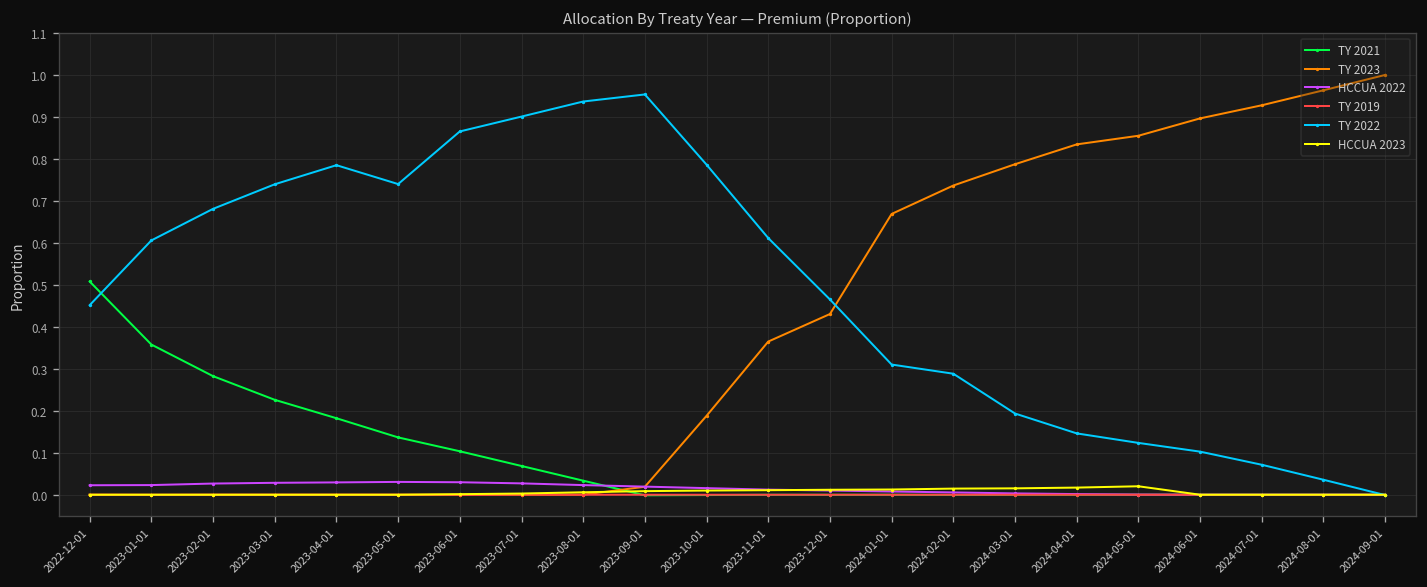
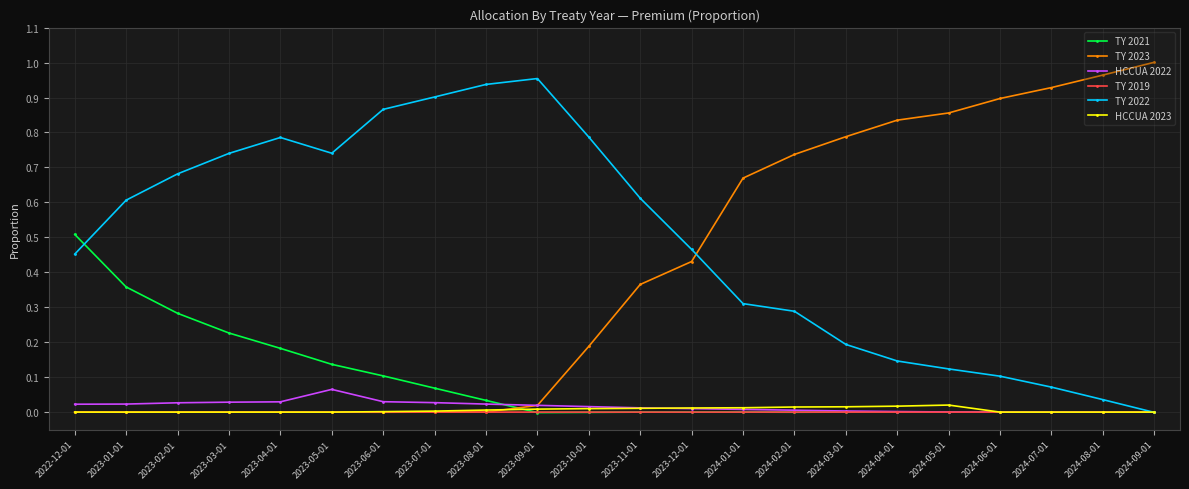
HCCUA 2022, 2023-05-01: 0.03 -> 0.07
